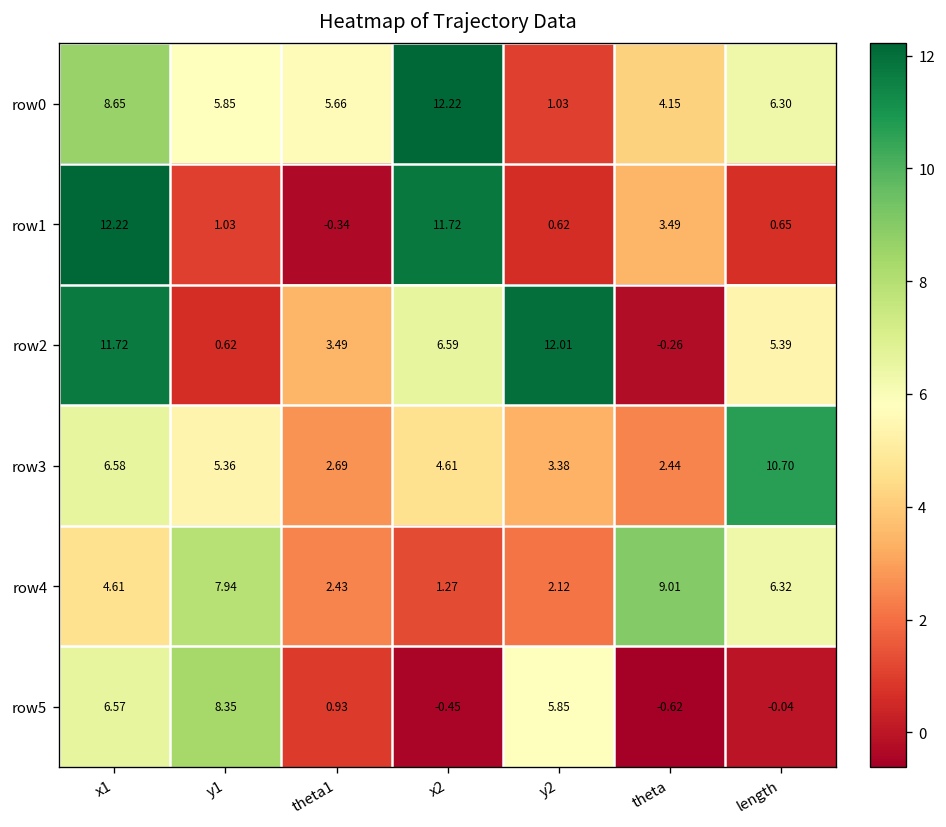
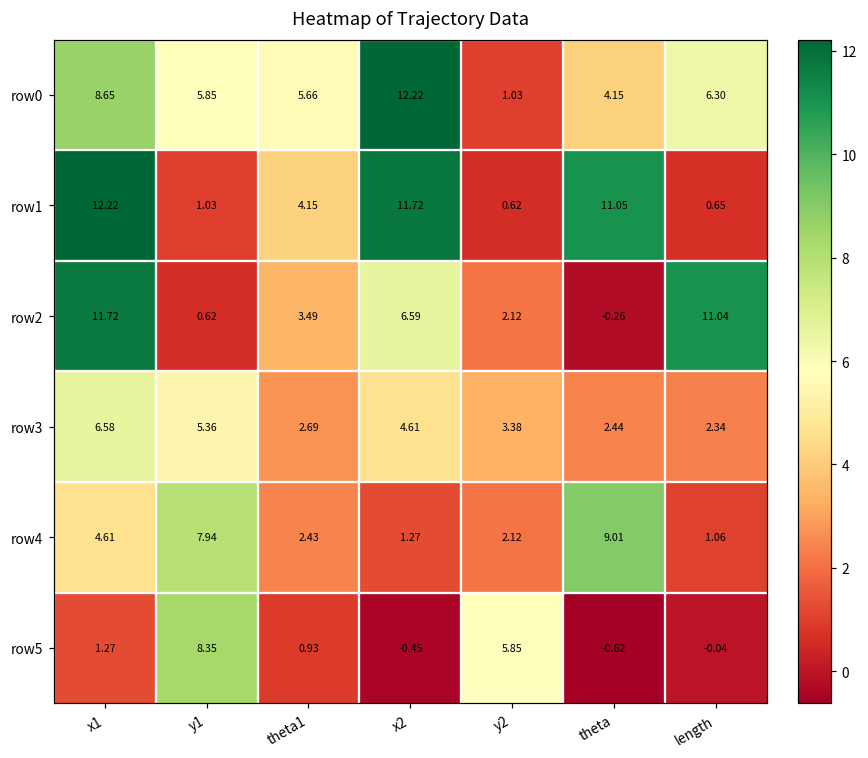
row1, theta1: -0.34 -> 4.15
row1, theta: 3.49 -> 11.05
row2, y2: 12.01 -> 2.12
row2, length: 5.39 -> 11.04
row3, length: 10.70 -> 2.34
row4, length: 6.32 -> 1.06
row5, x1: 6.57 -> 1.27
